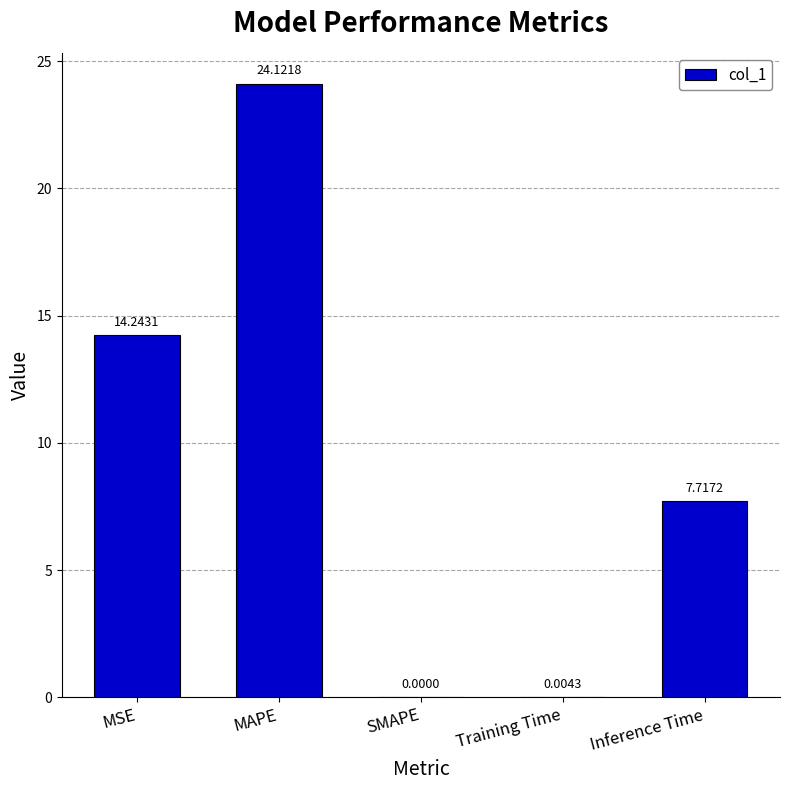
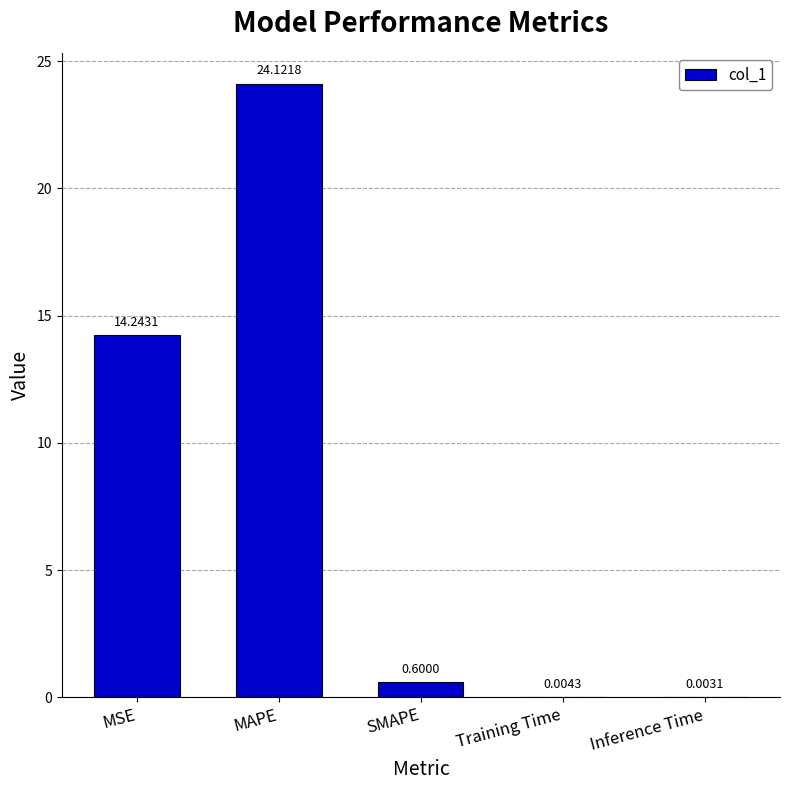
SMAPE: 0.0000 -> 0.6000
Inference Time: 7.7172 -> 0.0031
